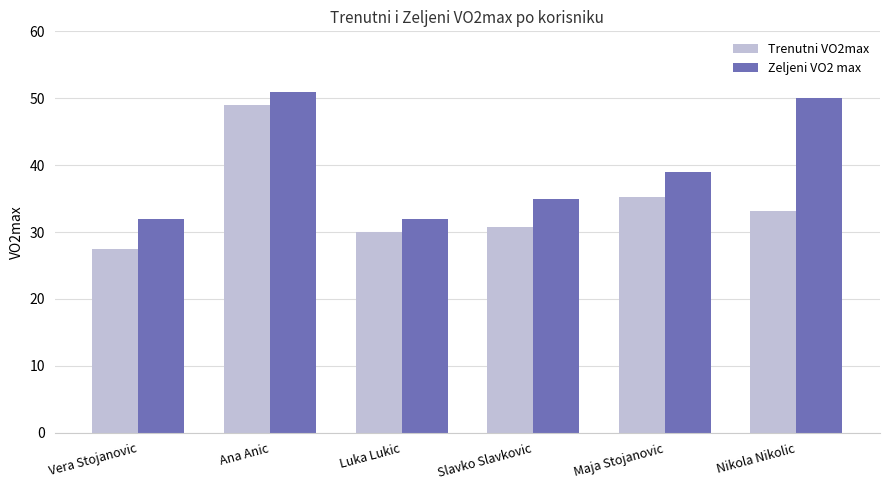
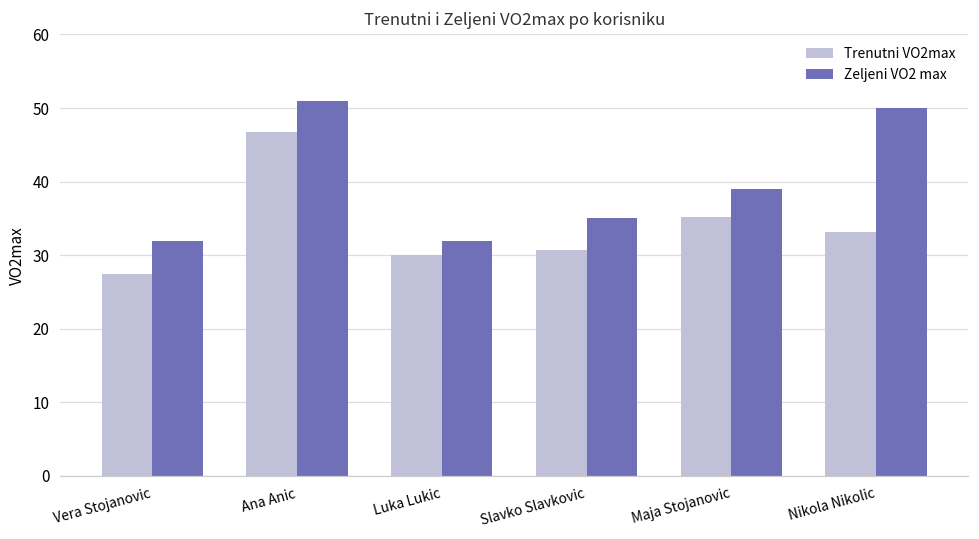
Trenutni VO2max, Ana Anic: 49 -> 47
